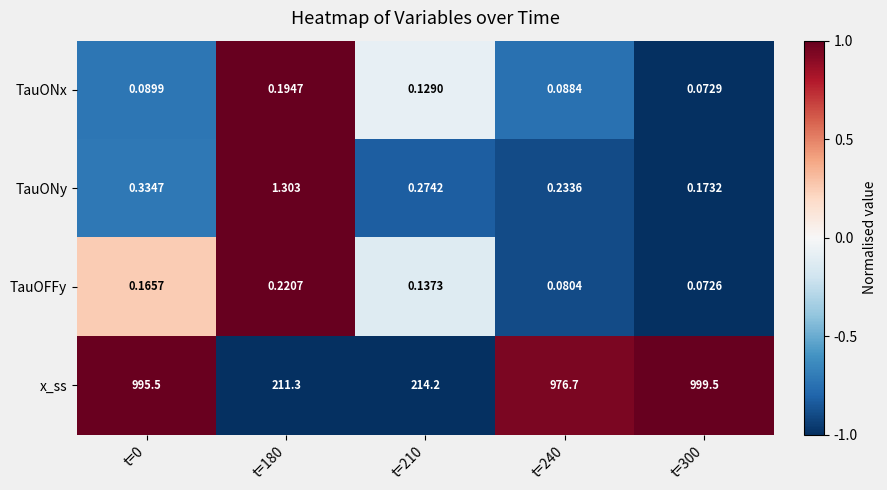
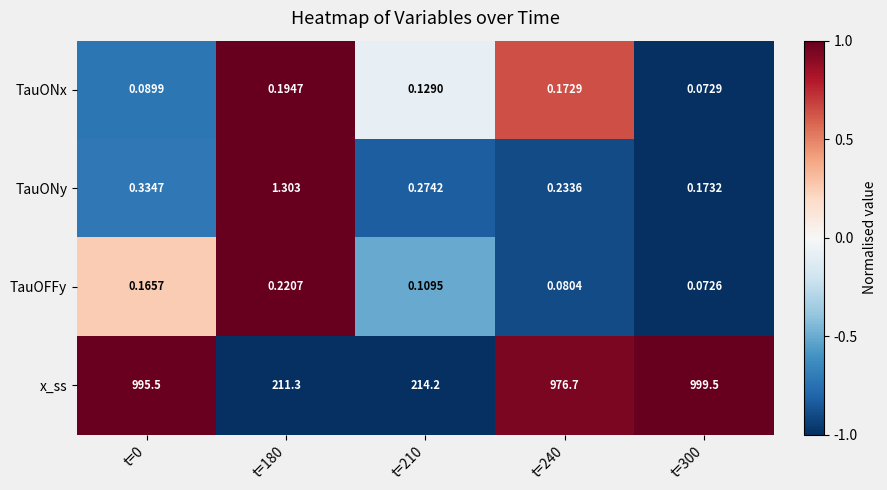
TauONx, t=240: 0.0884 -> 0.1729
TauOFFy, t=210: 0.1373 -> 0.1095
